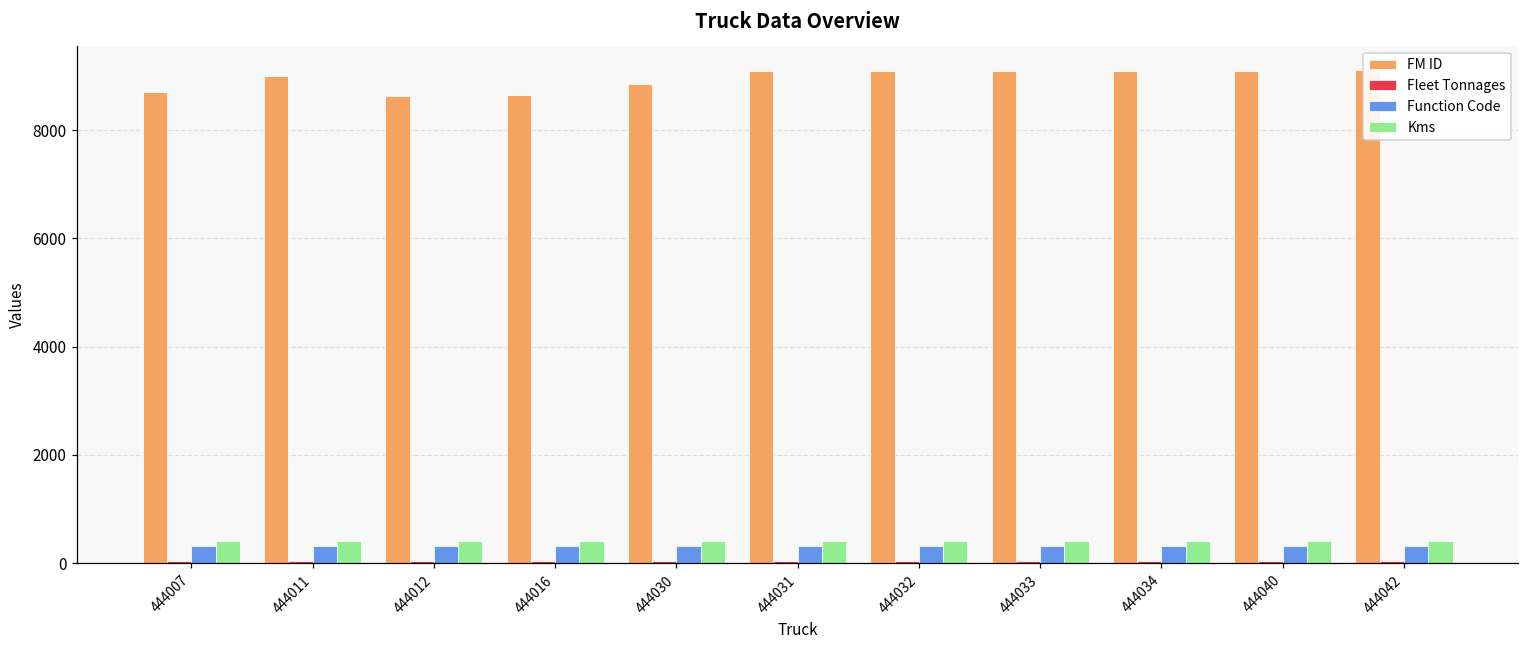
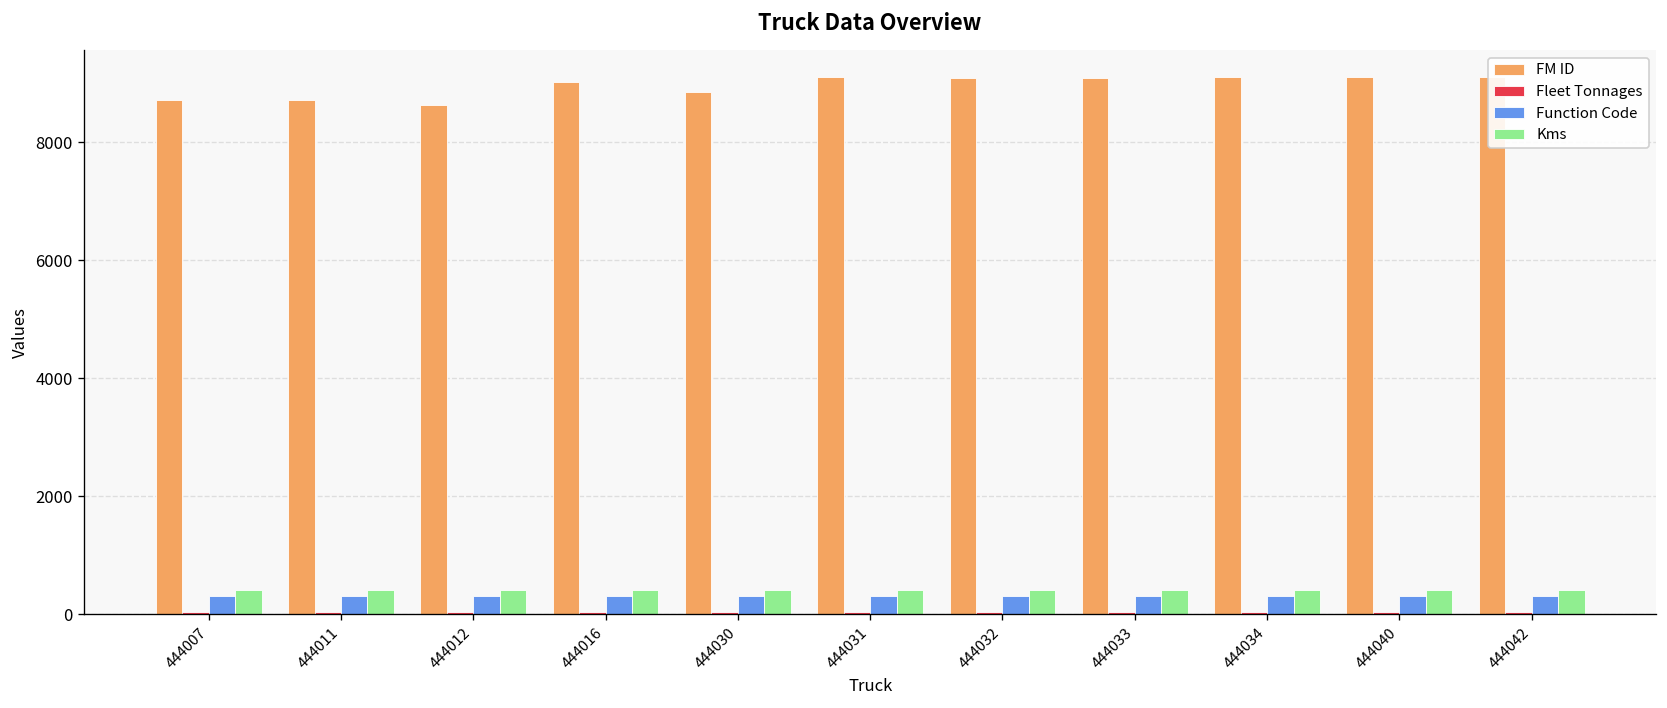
FM ID, 444011: 9000 -> 8700
FM ID, 444016: 8700 -> 9000
